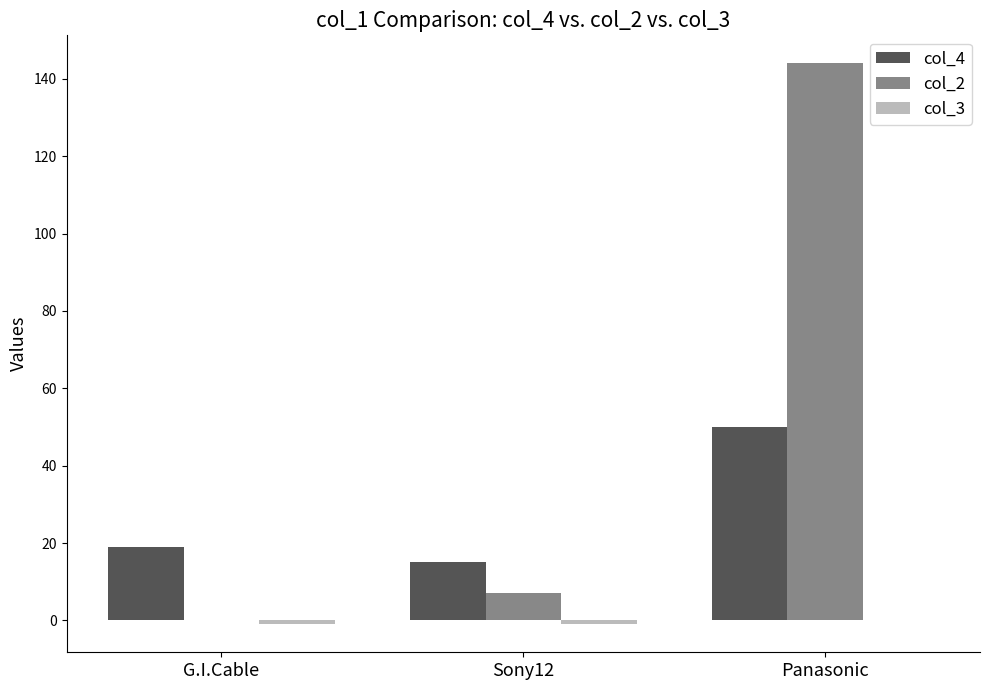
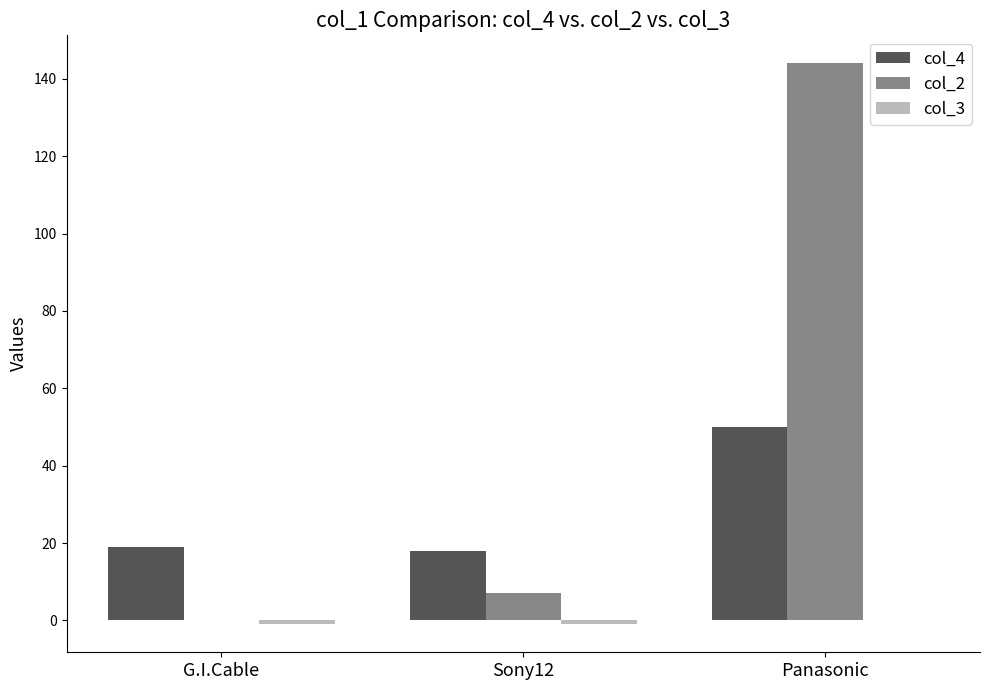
col_4, Sony12: 15 -> 18
